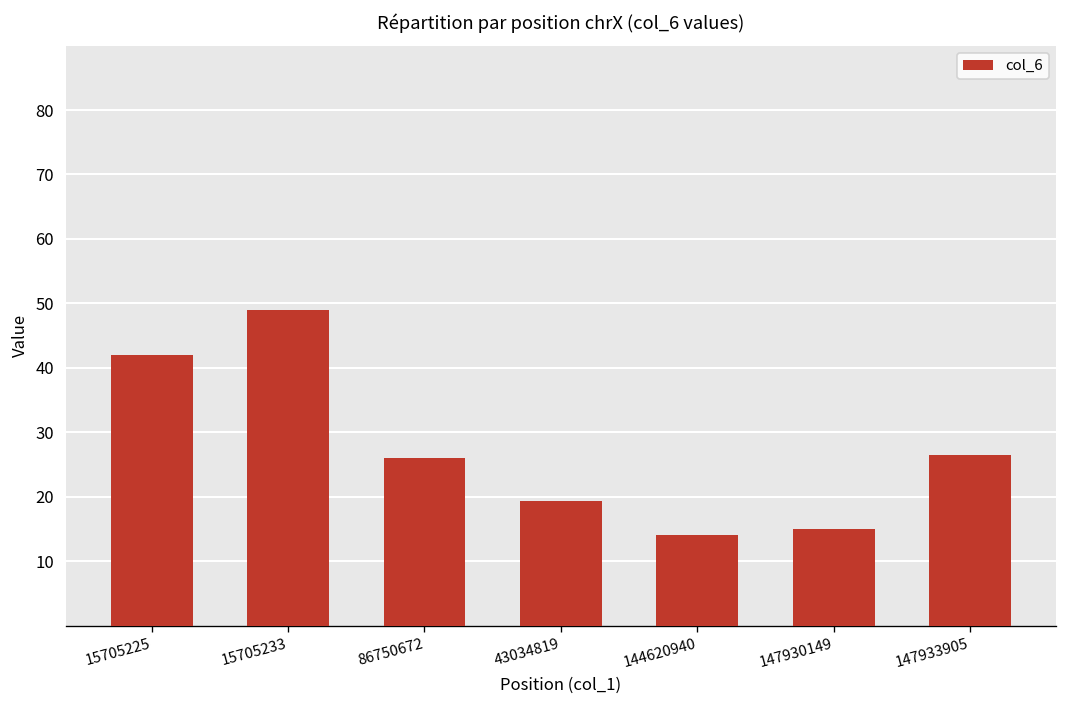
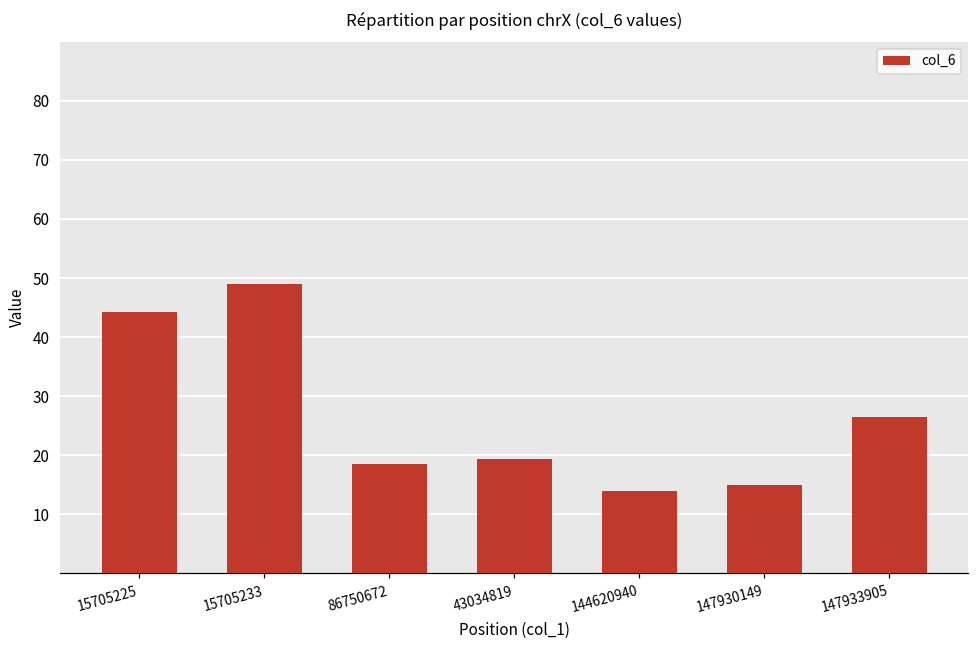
15705225: 42 -> 44
86750672: 26 -> 19
